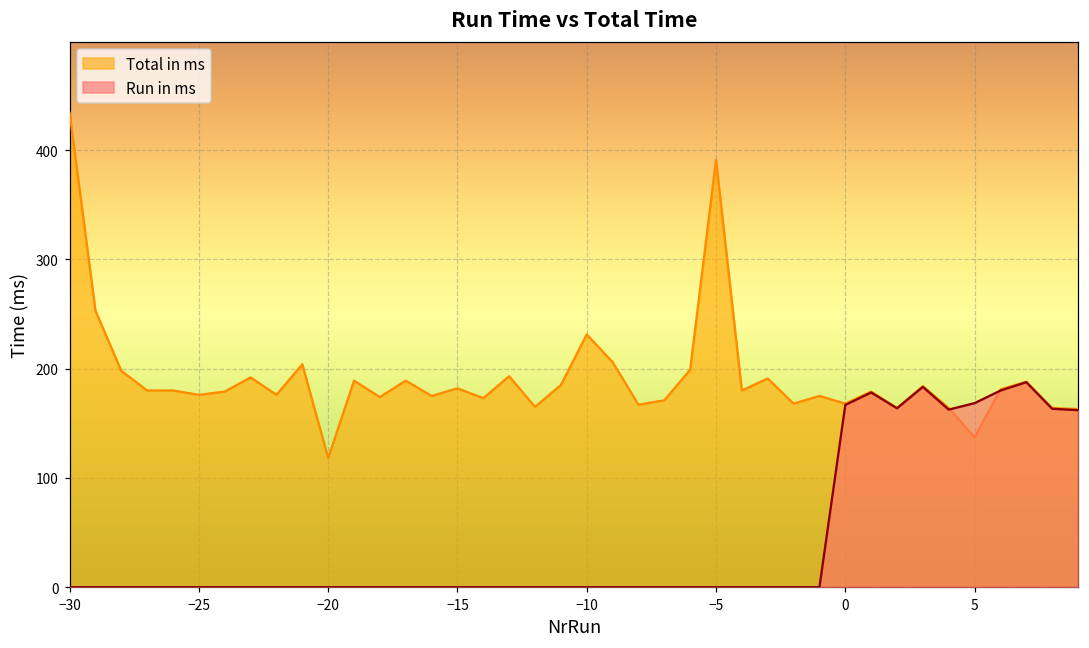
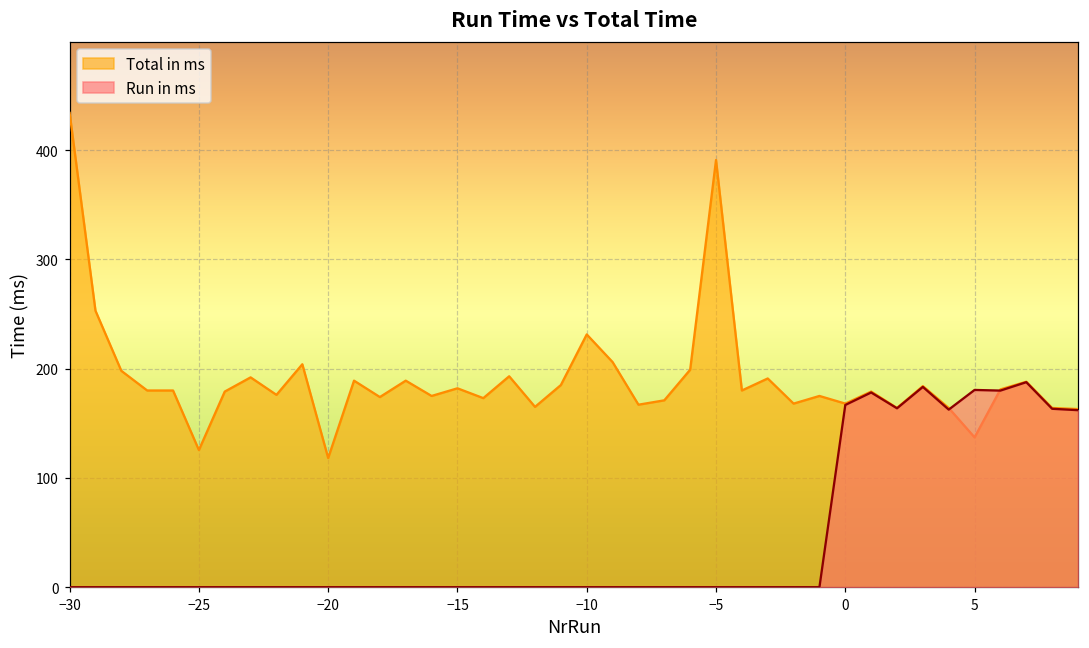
Total in ms, −25: 180 -> 130
Run in ms, 5: 170 -> 180
